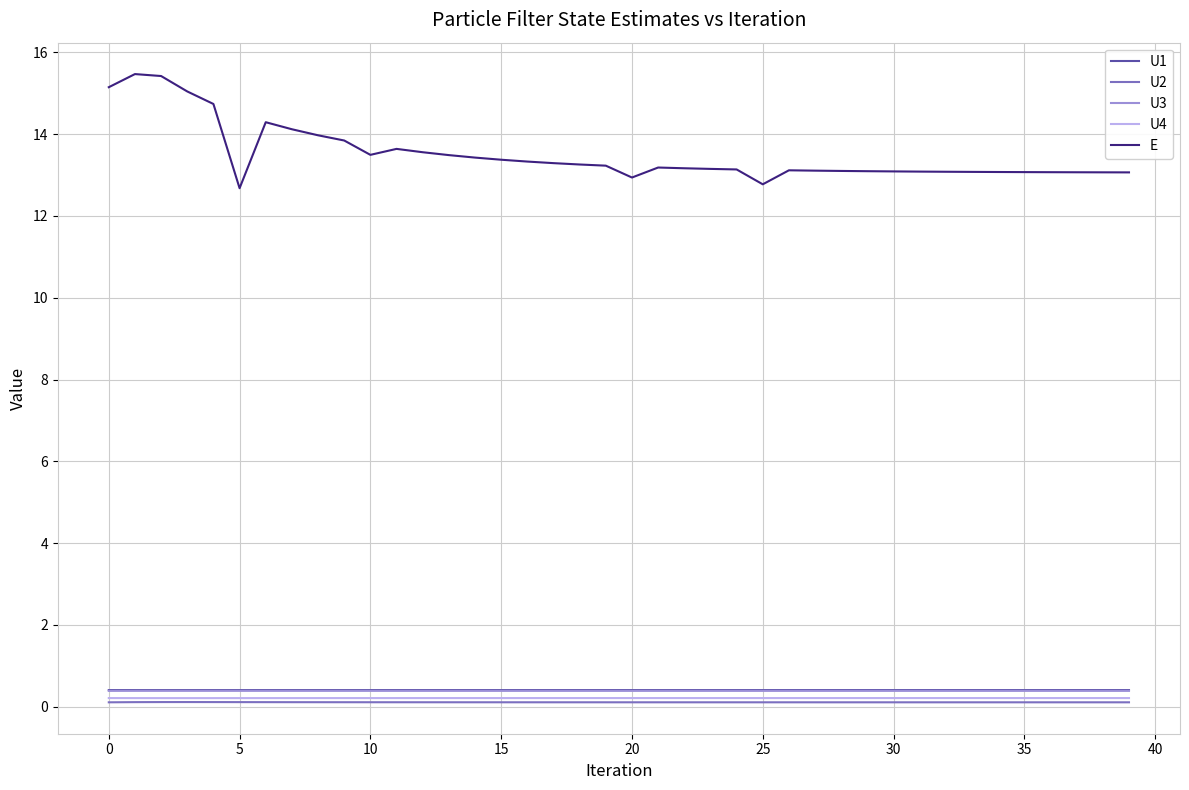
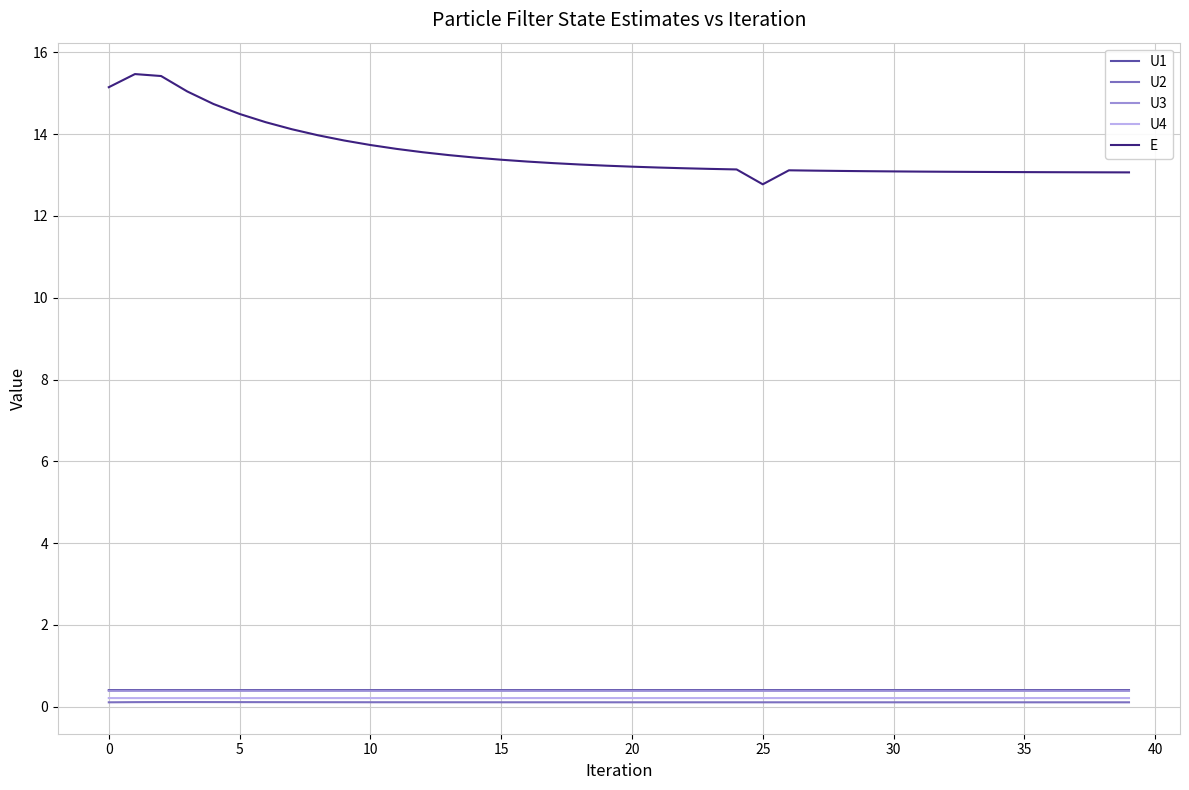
E, 5: 12.7 -> 14.5
E, 10: 13.5 -> 13.7
E, 20: 12.9 -> 13.2
